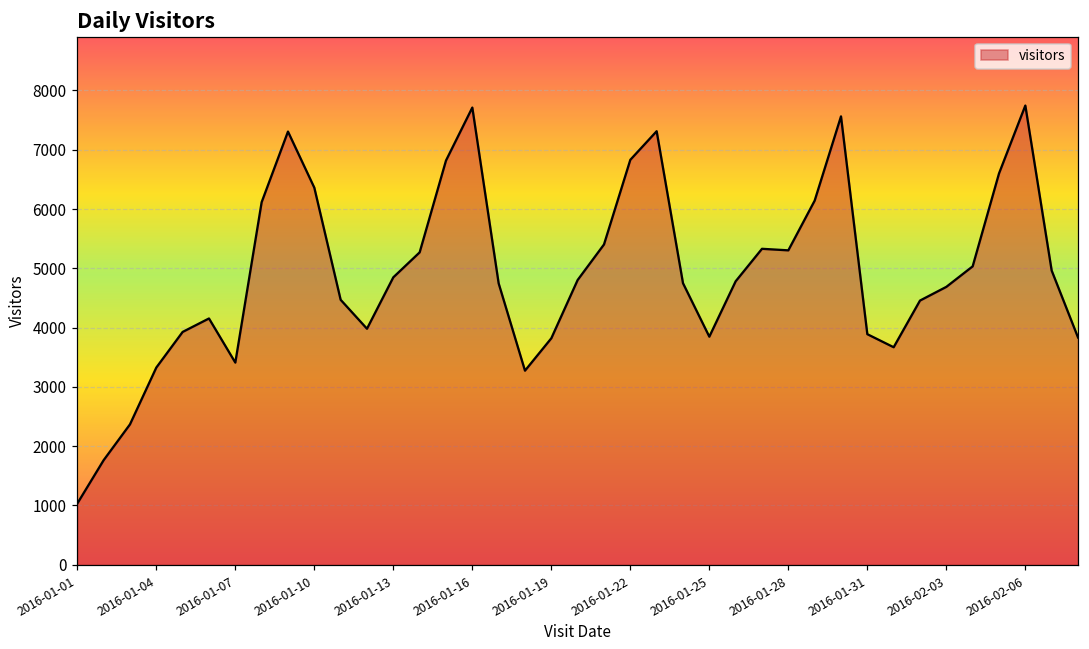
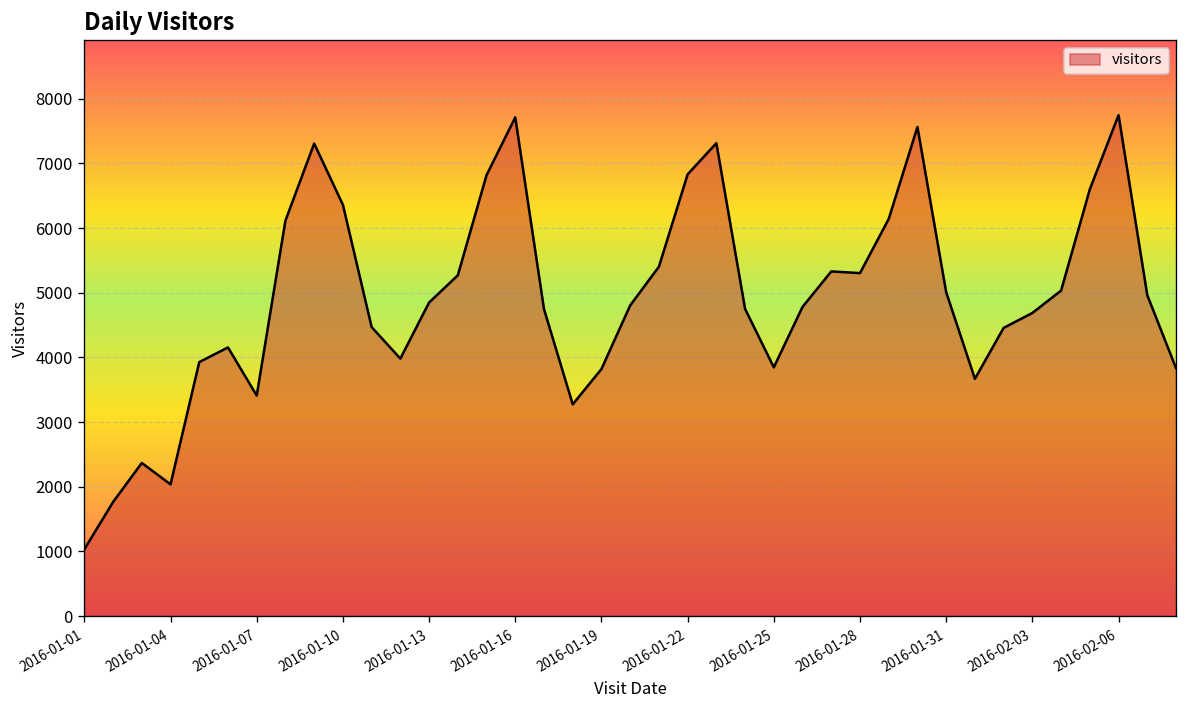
2016-01-04: 3300 -> 2000
2016-01-31: 3900 -> 5000
